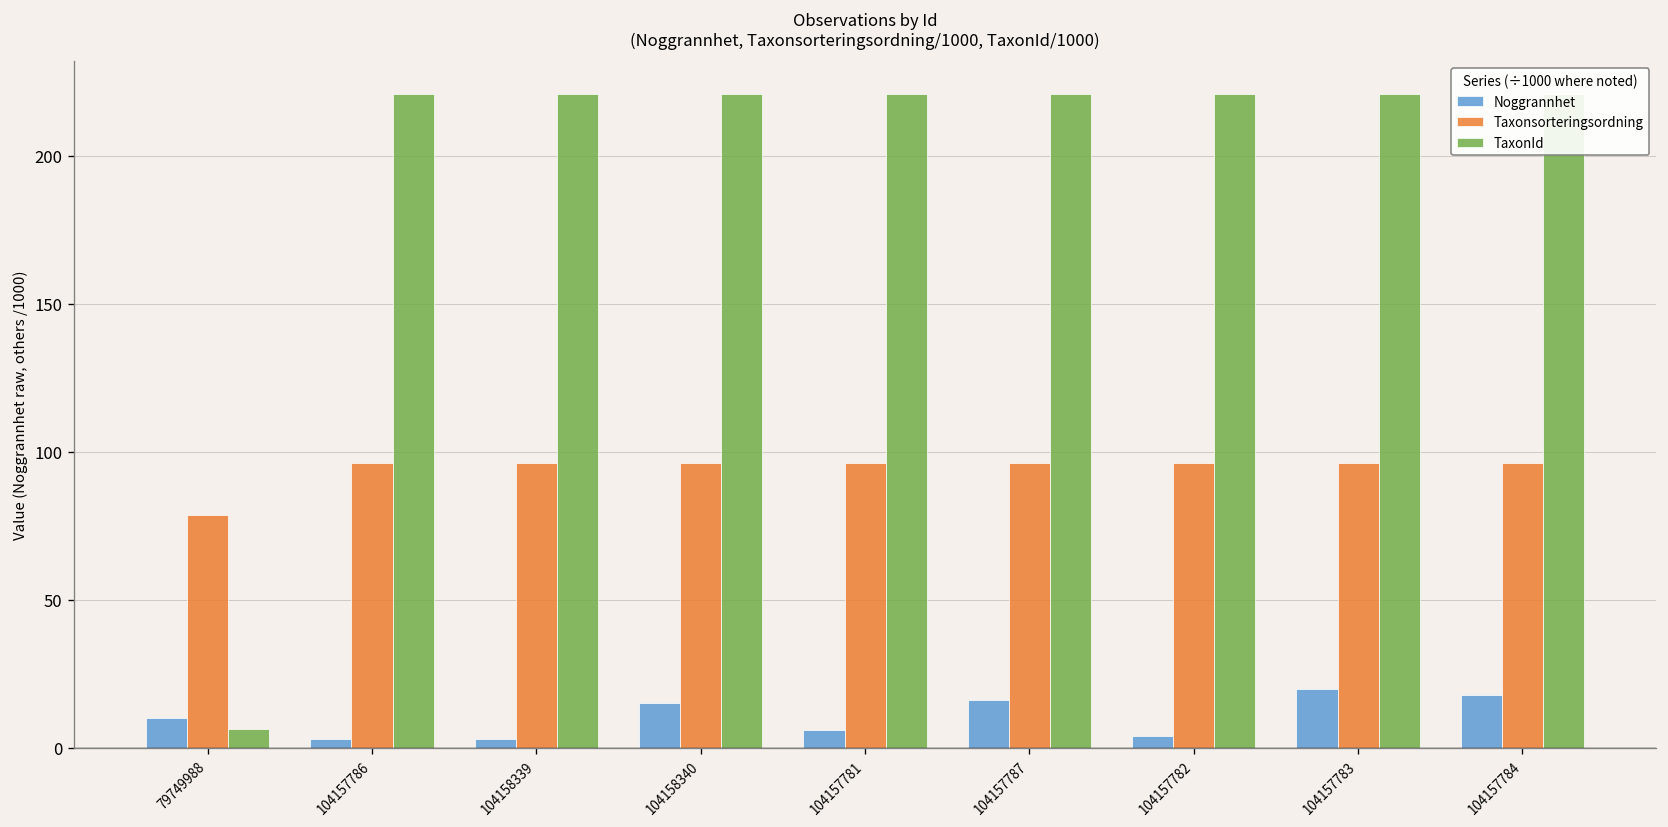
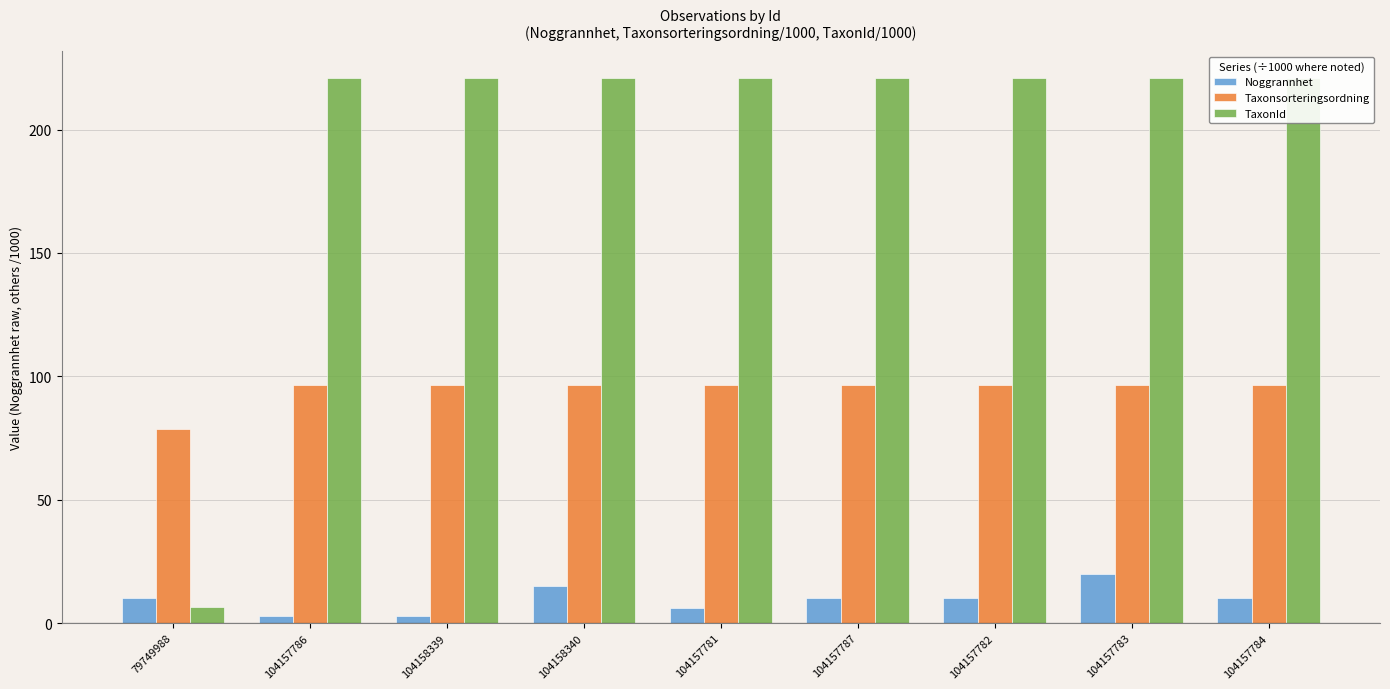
Noggrannhet, 104157787: 16 -> 10
Noggrannhet, 104157782: 4 -> 10
Noggrannhet, 104157784: 18 -> 10
